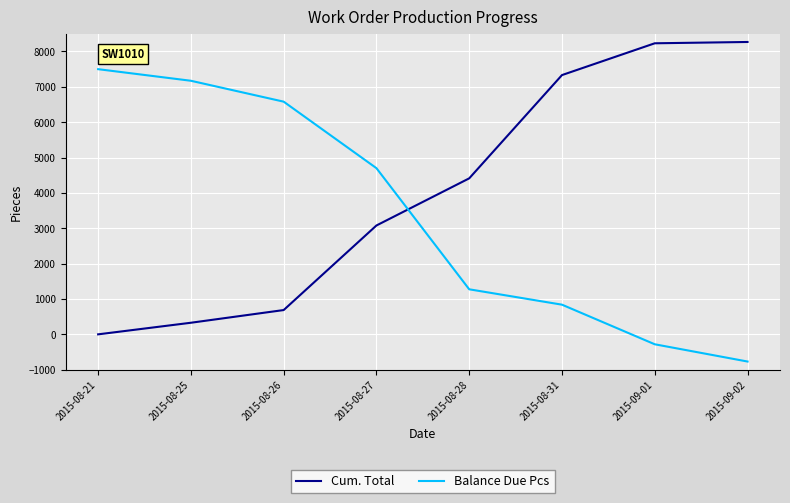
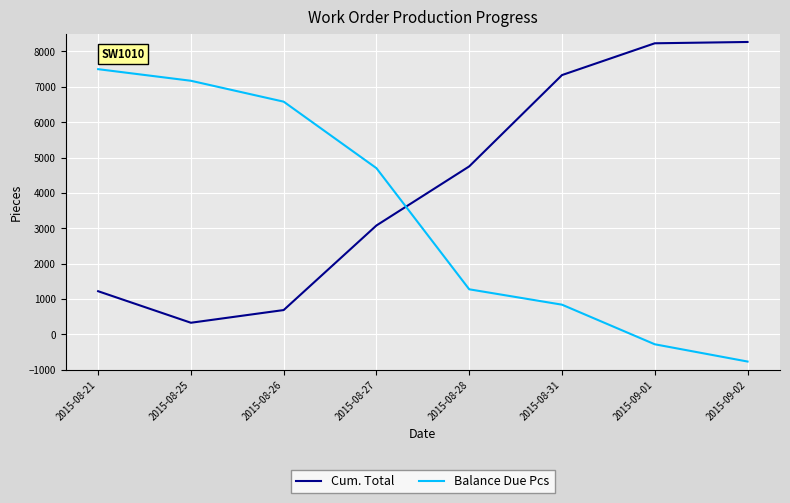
Cum. Total, 2015-08-21: 0 -> 1200
Cum. Total, 2015-08-28: 4400 -> 4800
